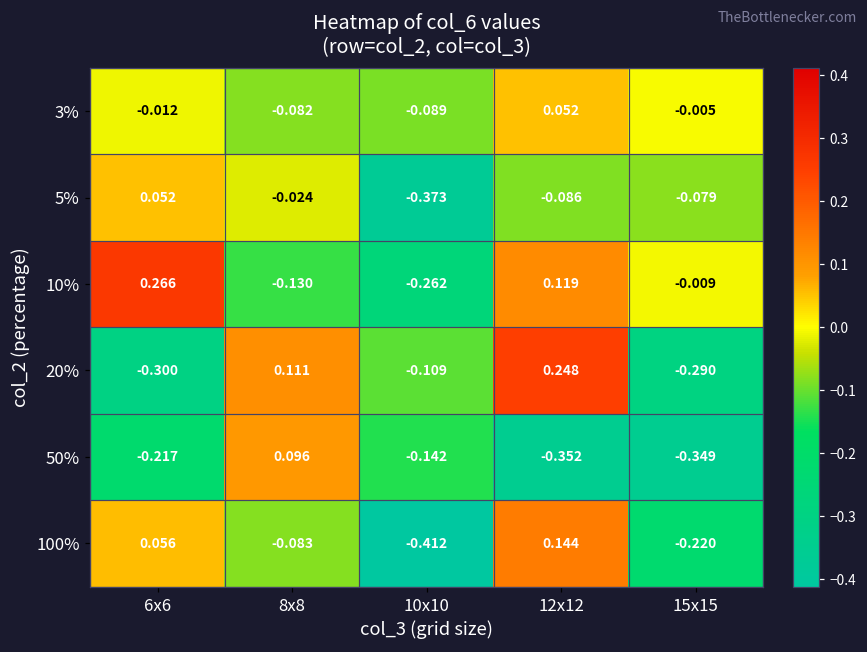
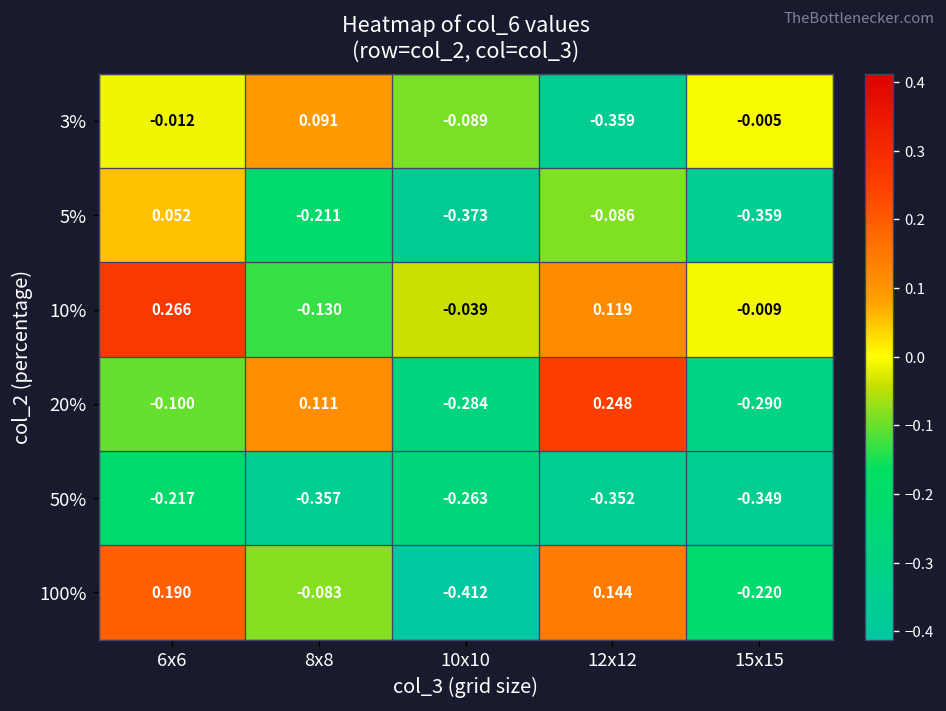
3%, 8x8: -0.082 -> 0.091
3%, 12x12: 0.052 -> -0.359
5%, 8x8: -0.024 -> -0.211
5%, 15x15: -0.079 -> -0.359
10%, 10x10: -0.262 -> -0.039
20%, 6x6: -0.300 -> -0.100
20%, 10x10: -0.109 -> -0.284
50%, 8x8: 0.096 -> -0.357
50%, 10x10: -0.142 -> -0.263
100%, 6x6: 0.056 -> 0.190
